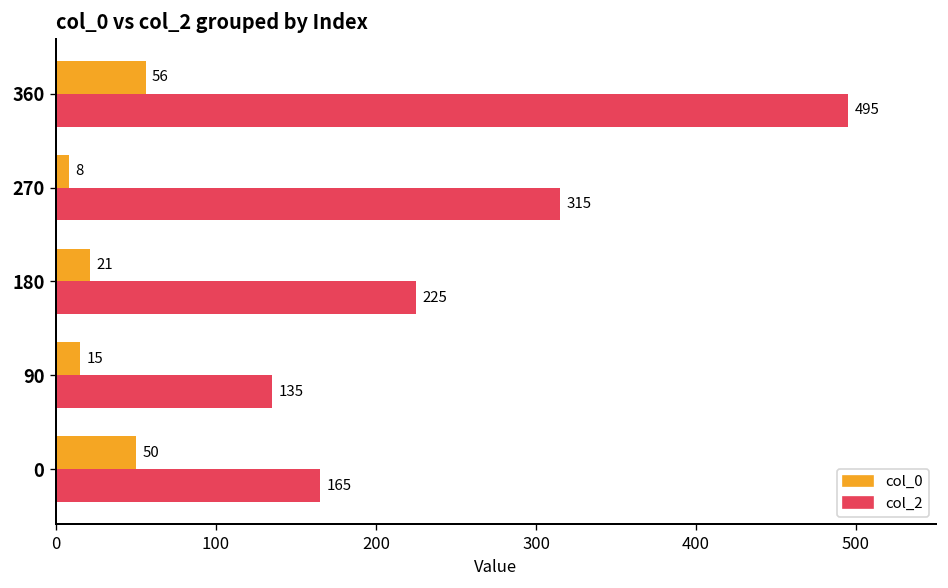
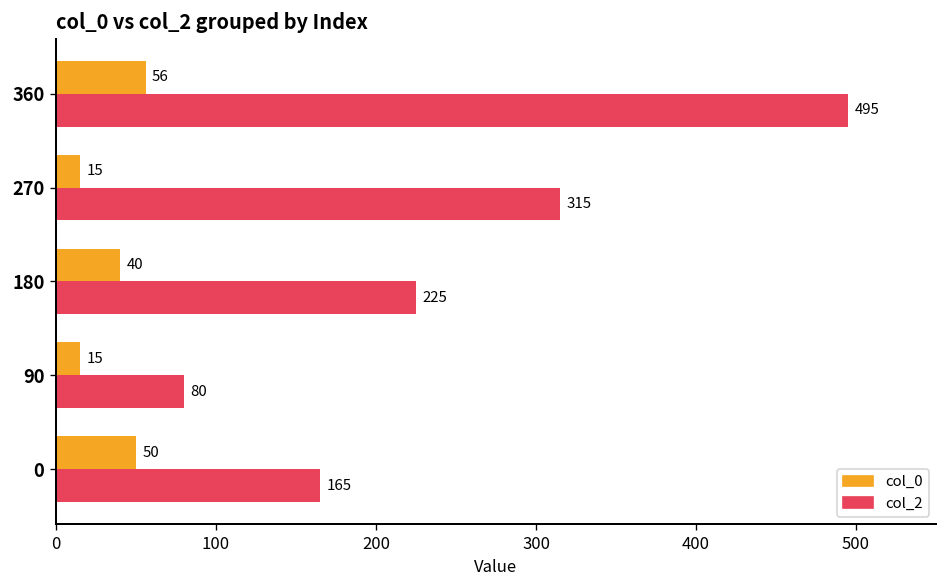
col_0, 270: 8 -> 15
col_0, 180: 21 -> 40
col_2, 90: 135 -> 80
